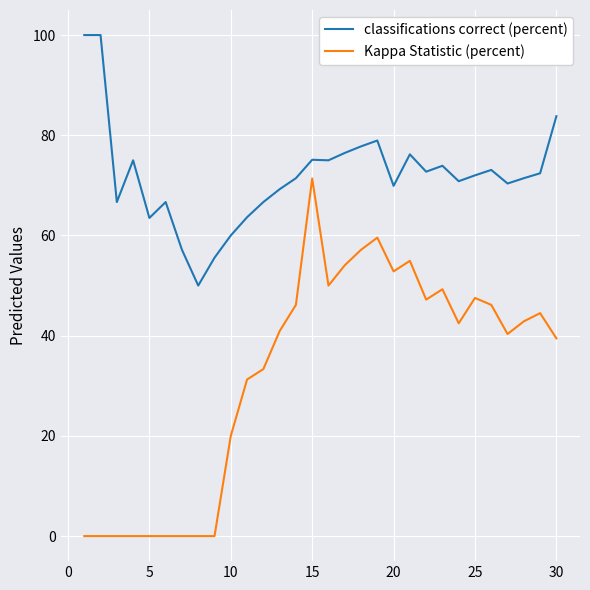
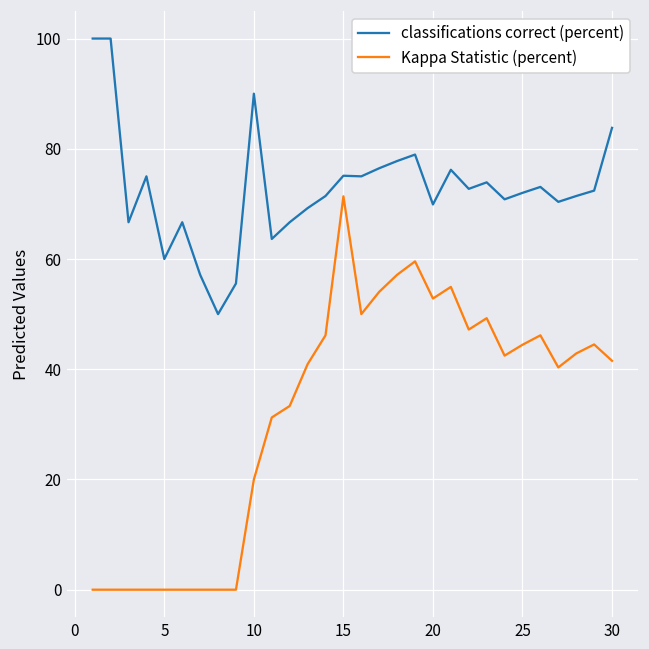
classifications correct (percent), 5: 64 -> 60
classifications correct (percent), 10: 60 -> 90
Kappa Statistic (percent), 25: 48 -> 44
Kappa Statistic (percent), 30: 39 -> 42
